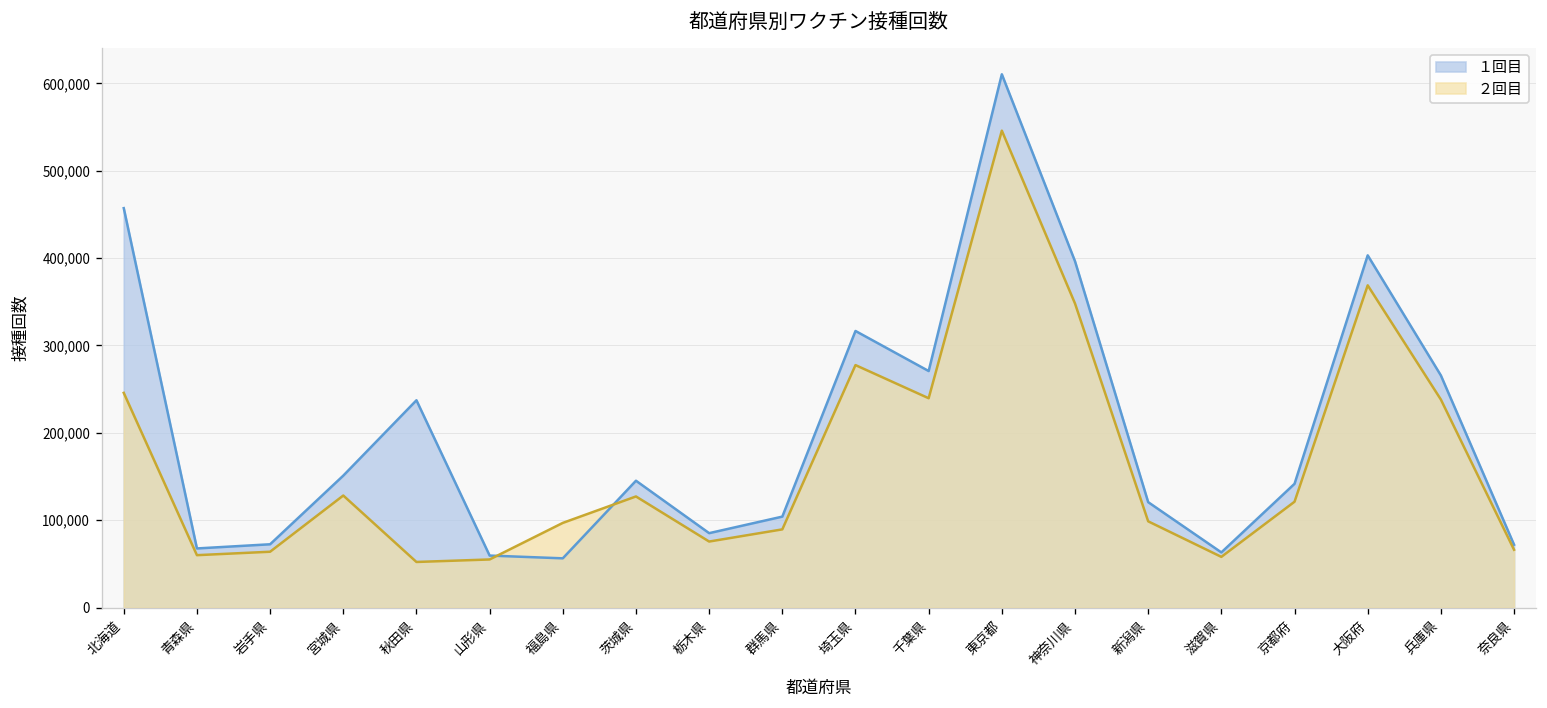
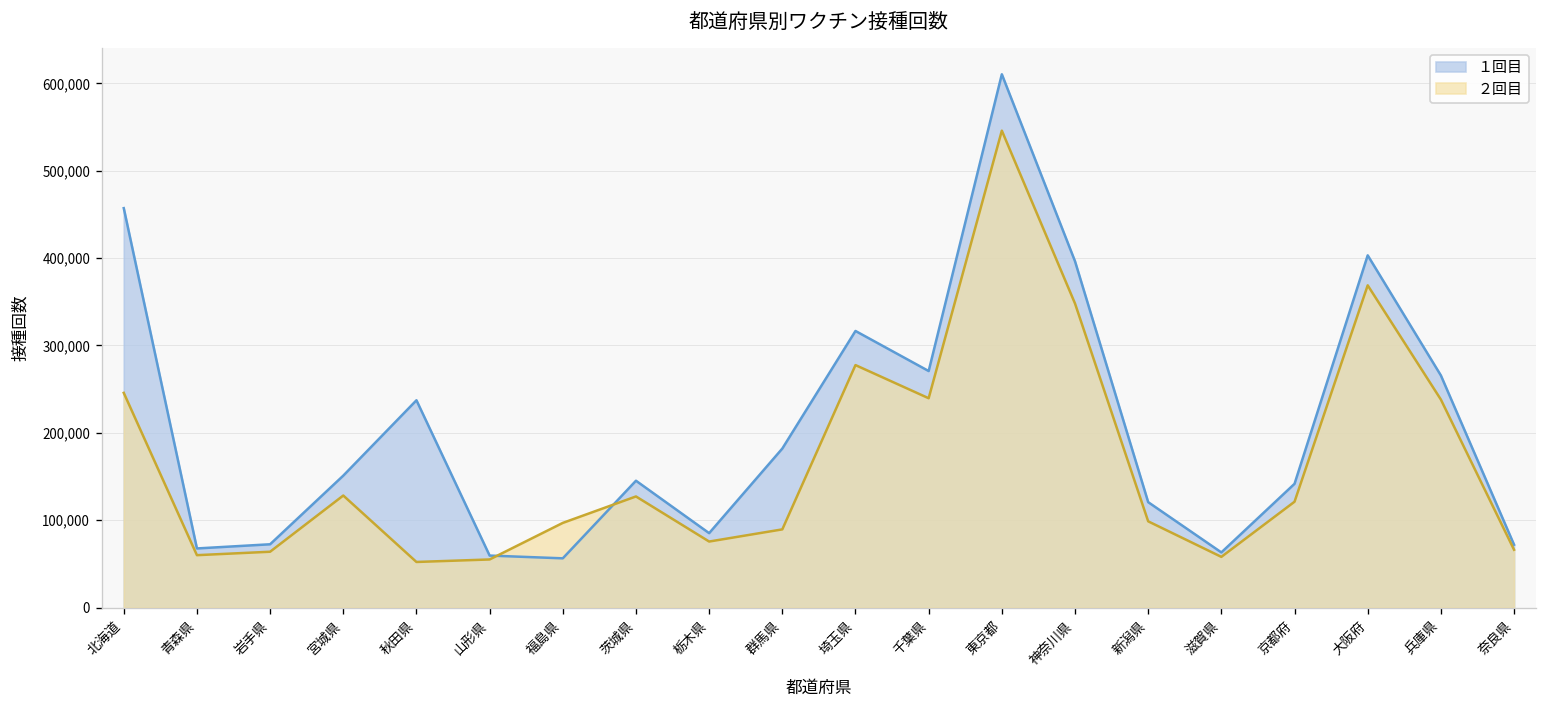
１回目, 群馬県: 100,000 -> 180,000
